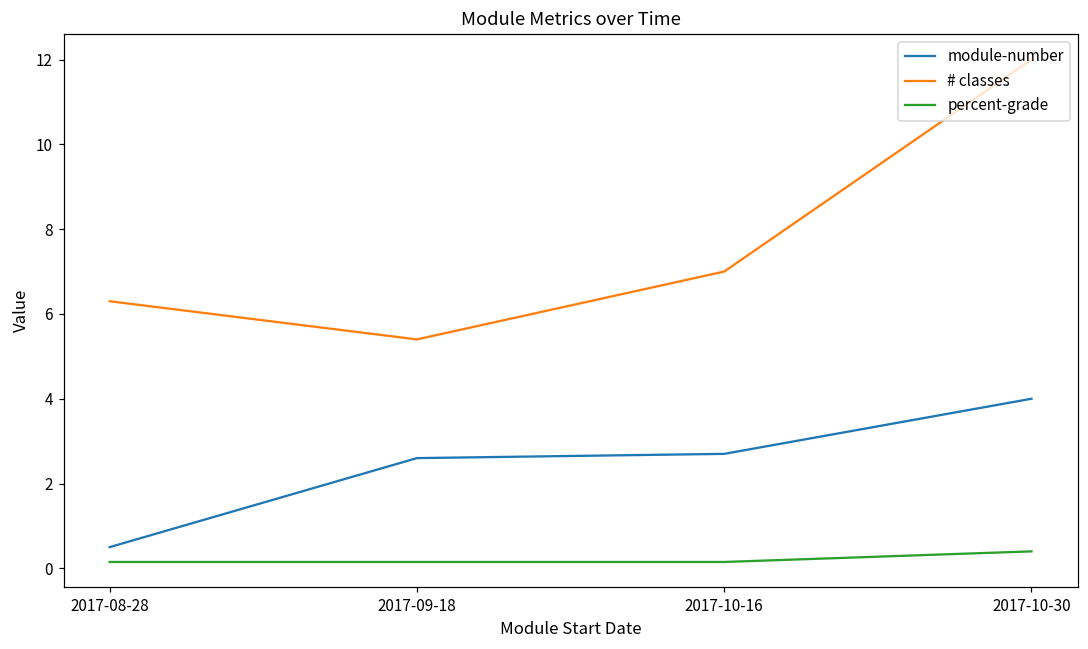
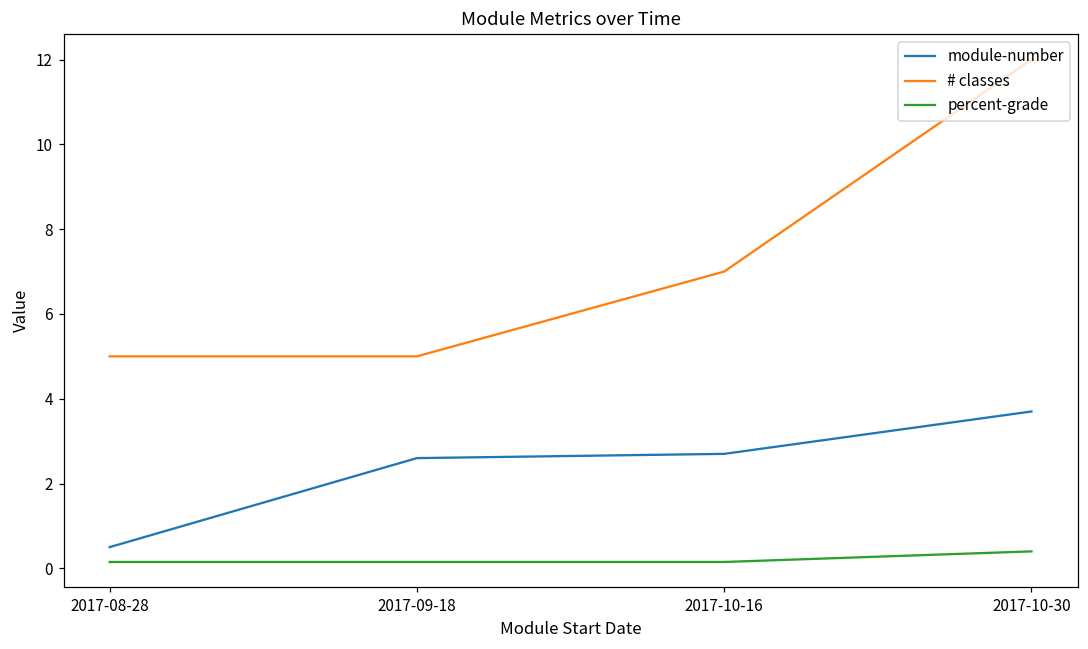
# classes, 2017-08-28: 6.3 -> 5.0
# classes, 2017-09-18: 5.4 -> 5.0
module-number, 2017-10-30: 4.0 -> 3.7
